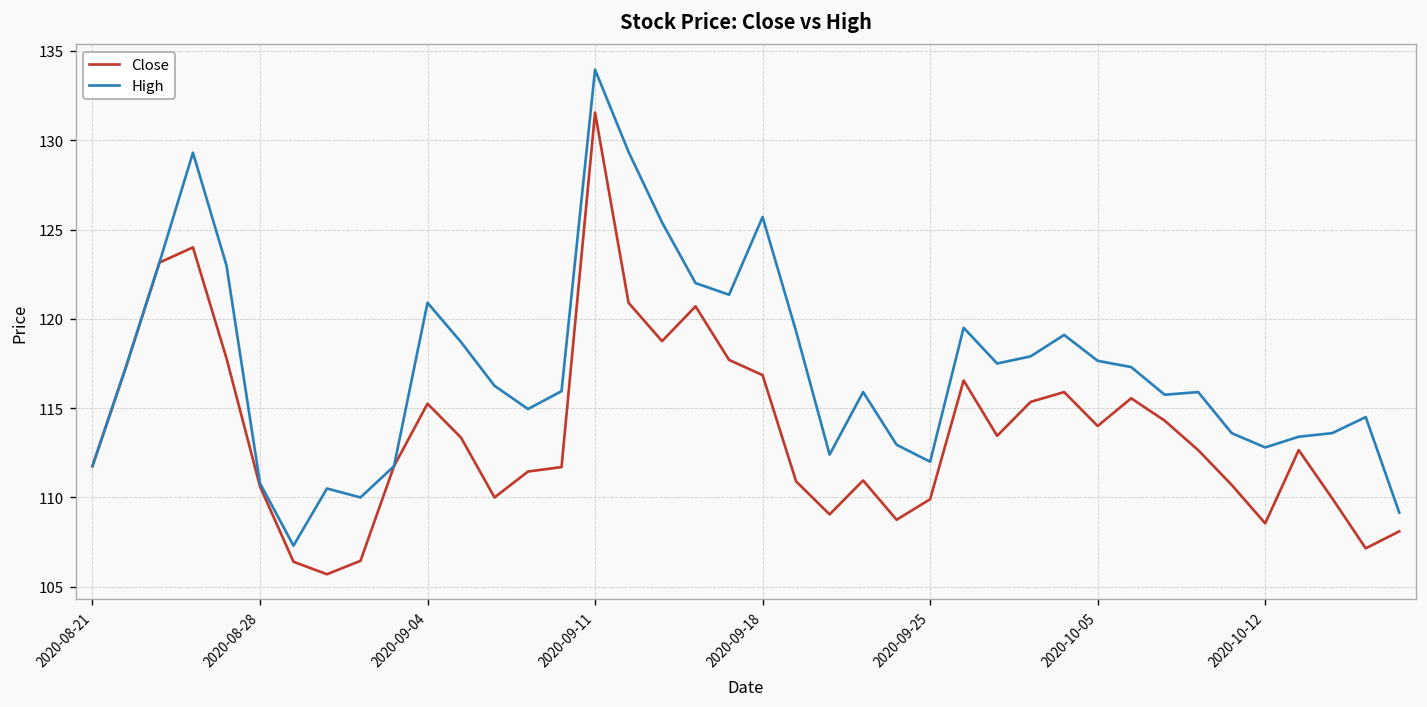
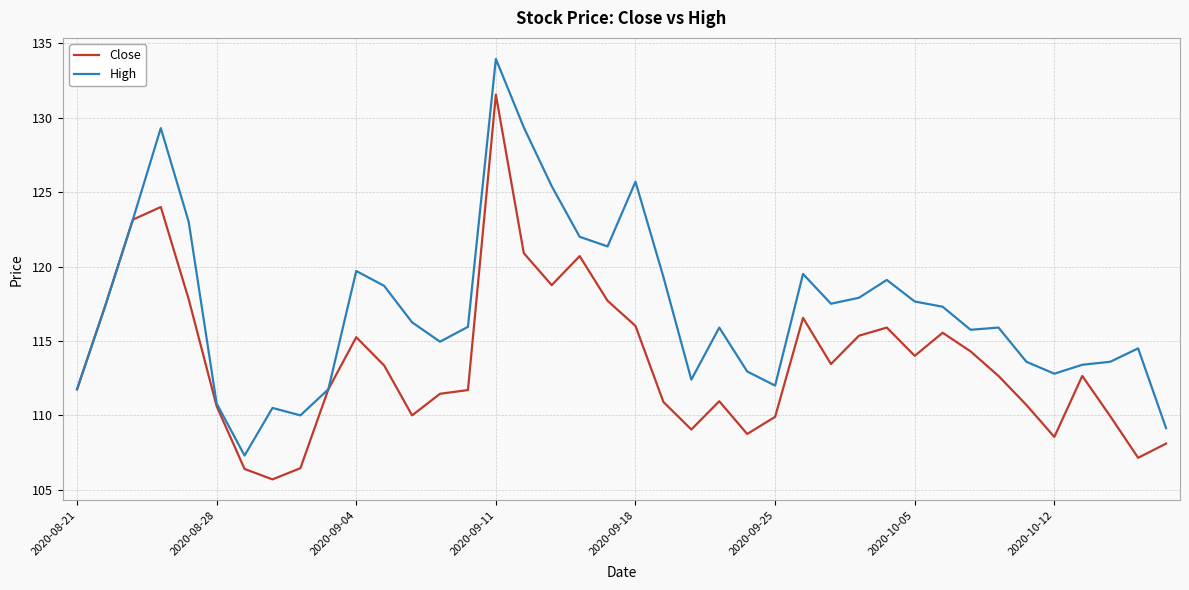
High, 2020-09-04: 120.9 -> 119.7
Close, 2020-09-18: 116.9 -> 116.0
